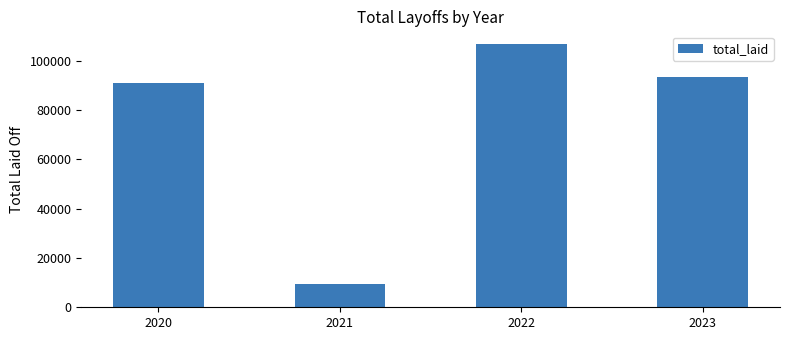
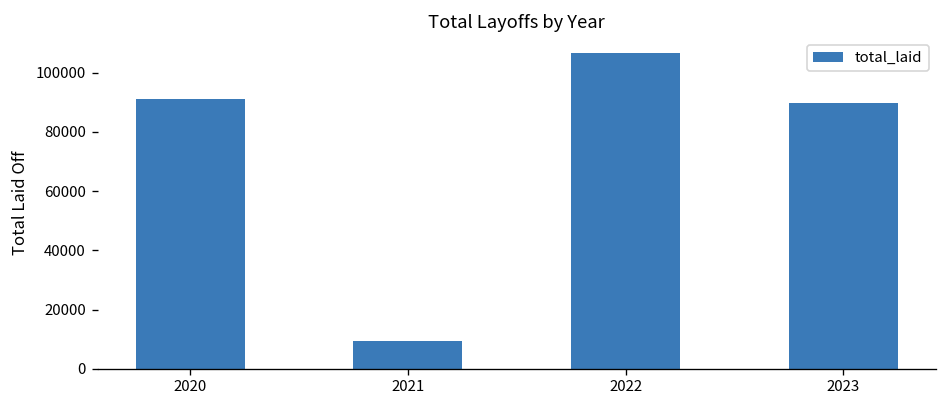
2023: 93000 -> 90000
